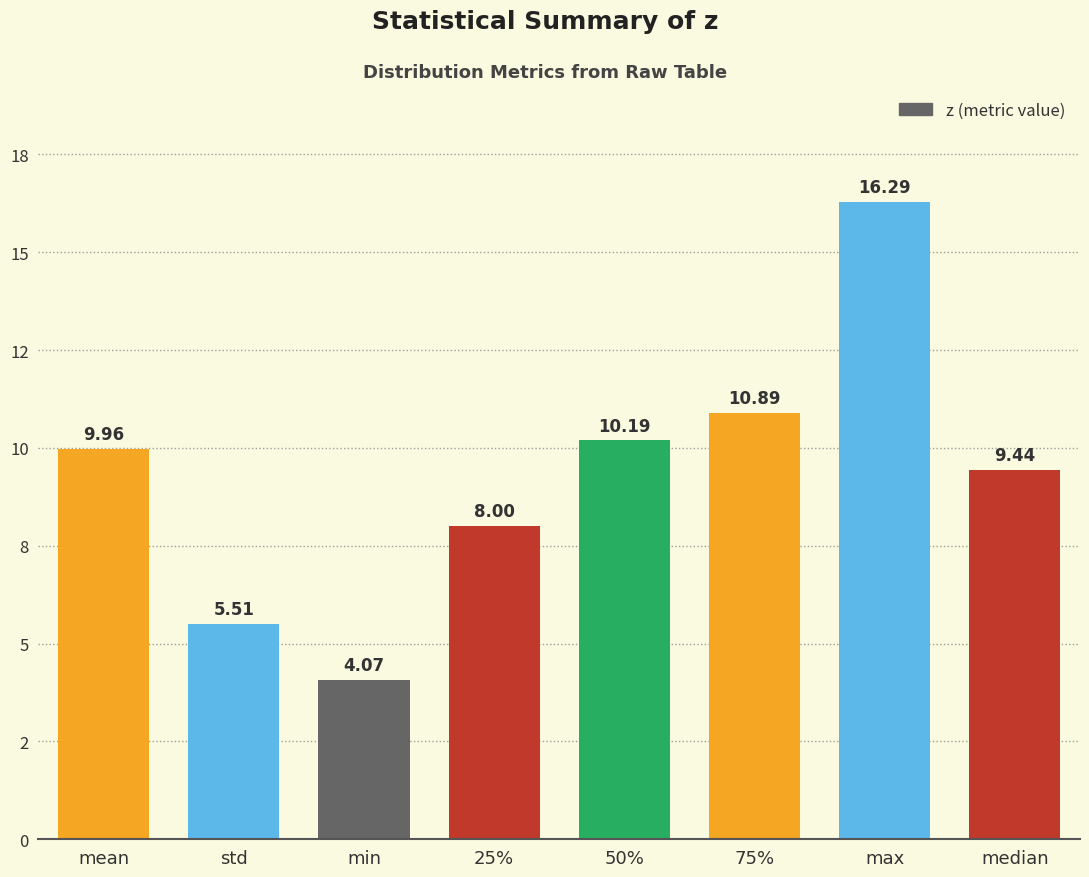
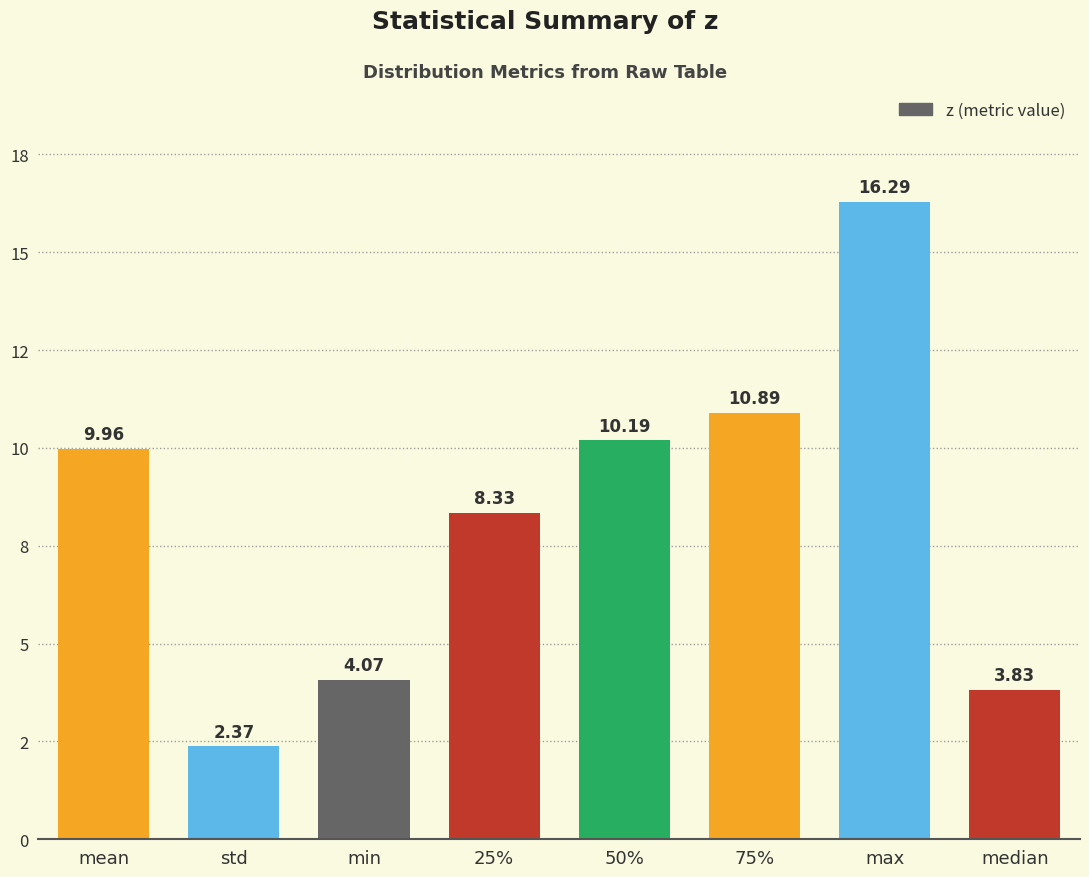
std: 5.51 -> 2.37
25%: 8.00 -> 8.33
median: 9.44 -> 3.83
